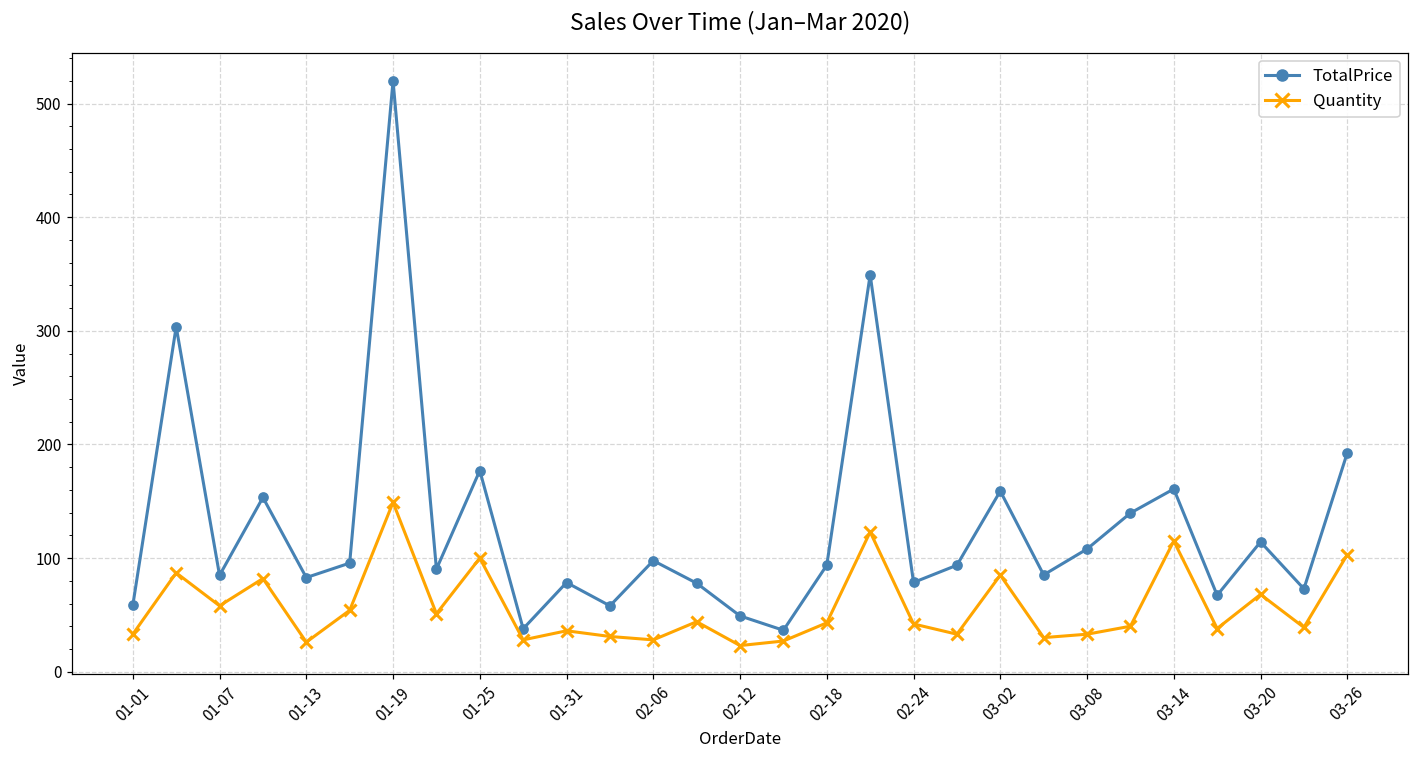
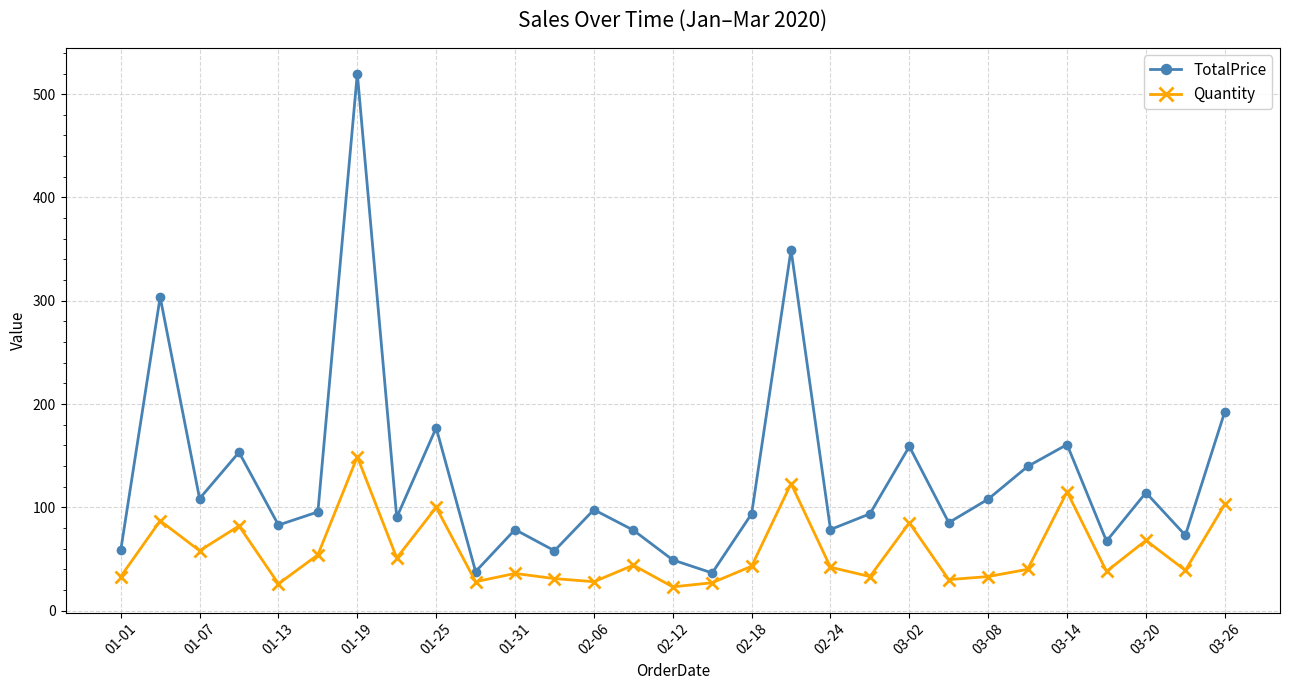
TotalPrice, 01-07: 85 -> 108
